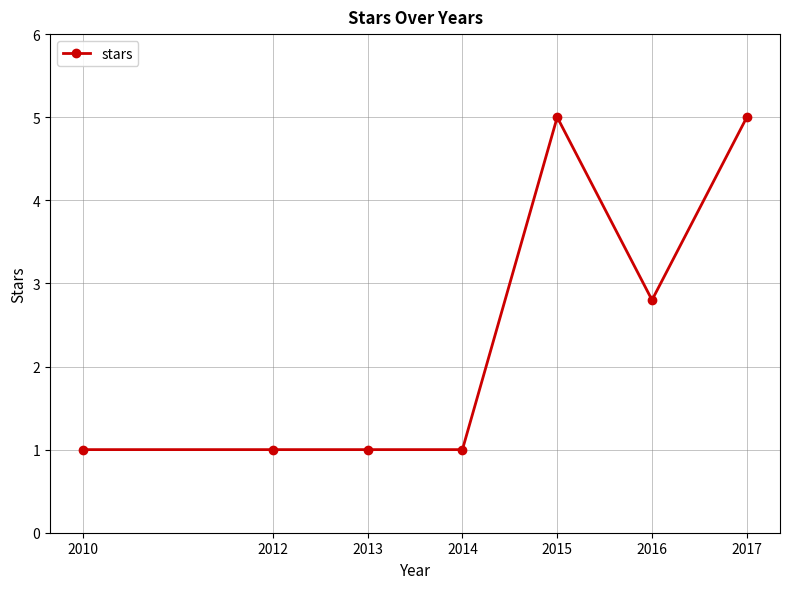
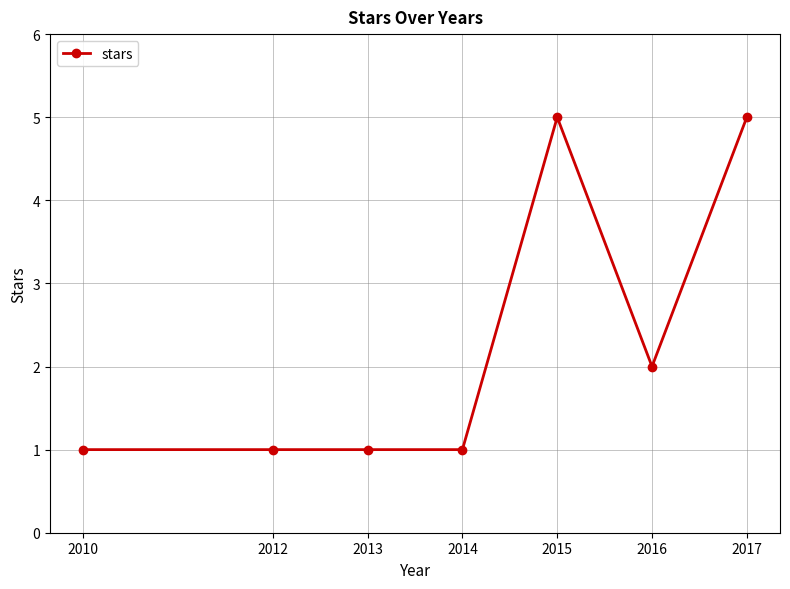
2016: 2.8 -> 2.0
